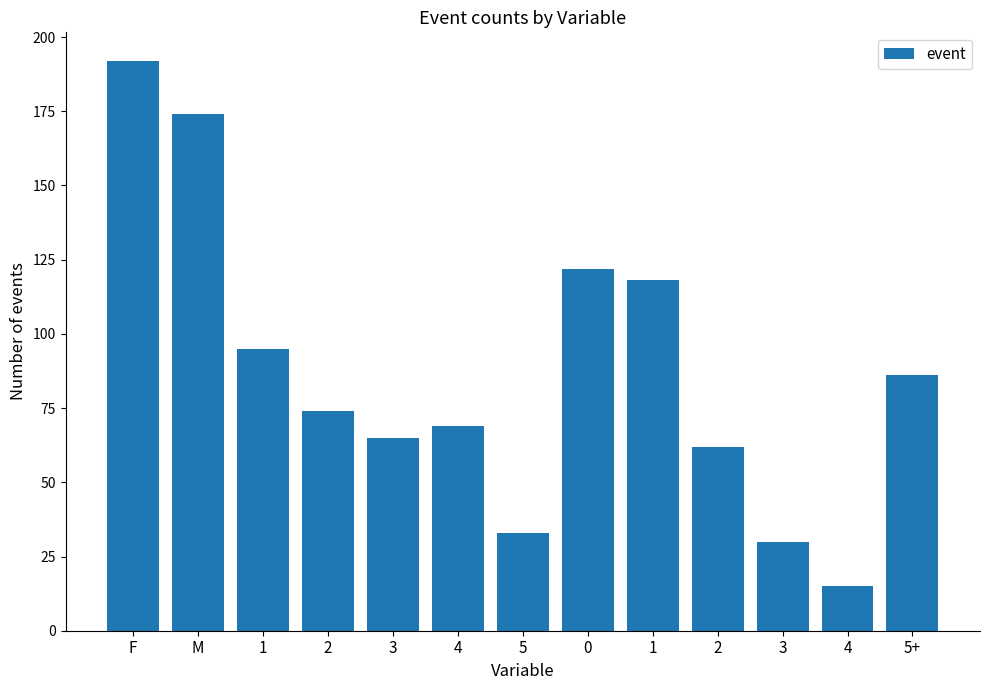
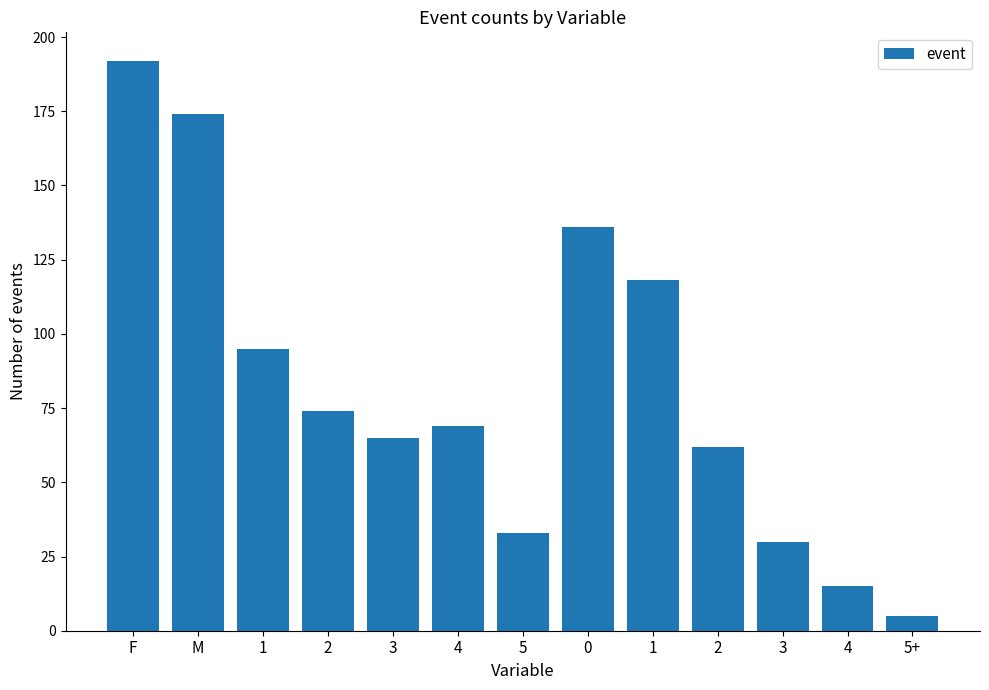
0: 122 -> 136
5+: 86 -> 5
